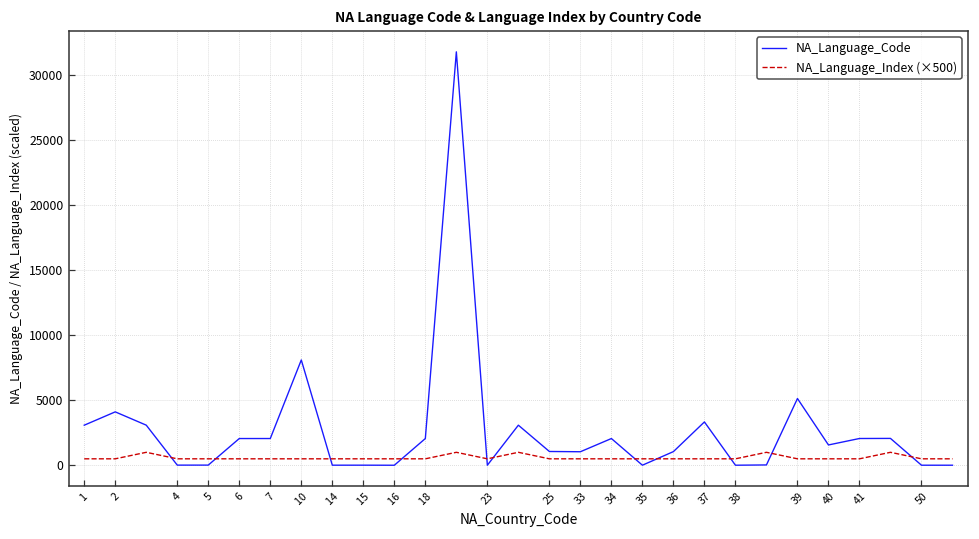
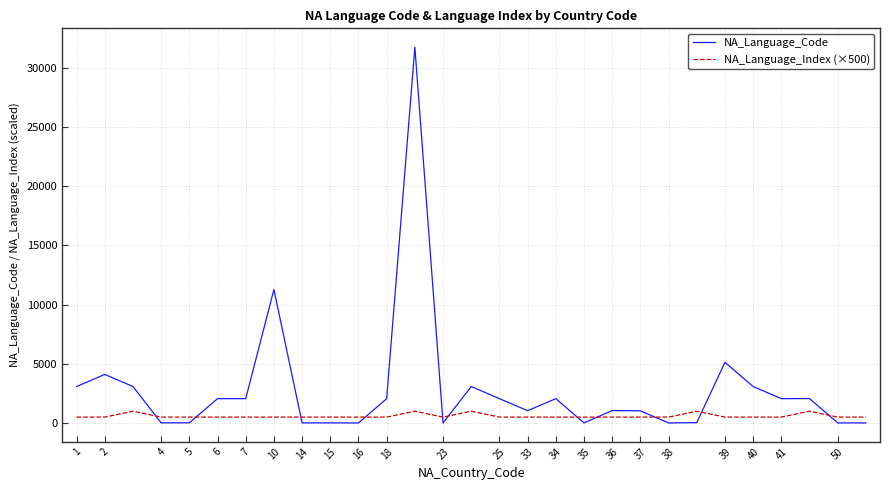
NA_Language_Code, 10: 8100 -> 11300
NA_Language_Code, 25: 1100 -> 2100
NA_Language_Code, 37: 3300 -> 1000
NA_Language_Code, 40: 1600 -> 3100
